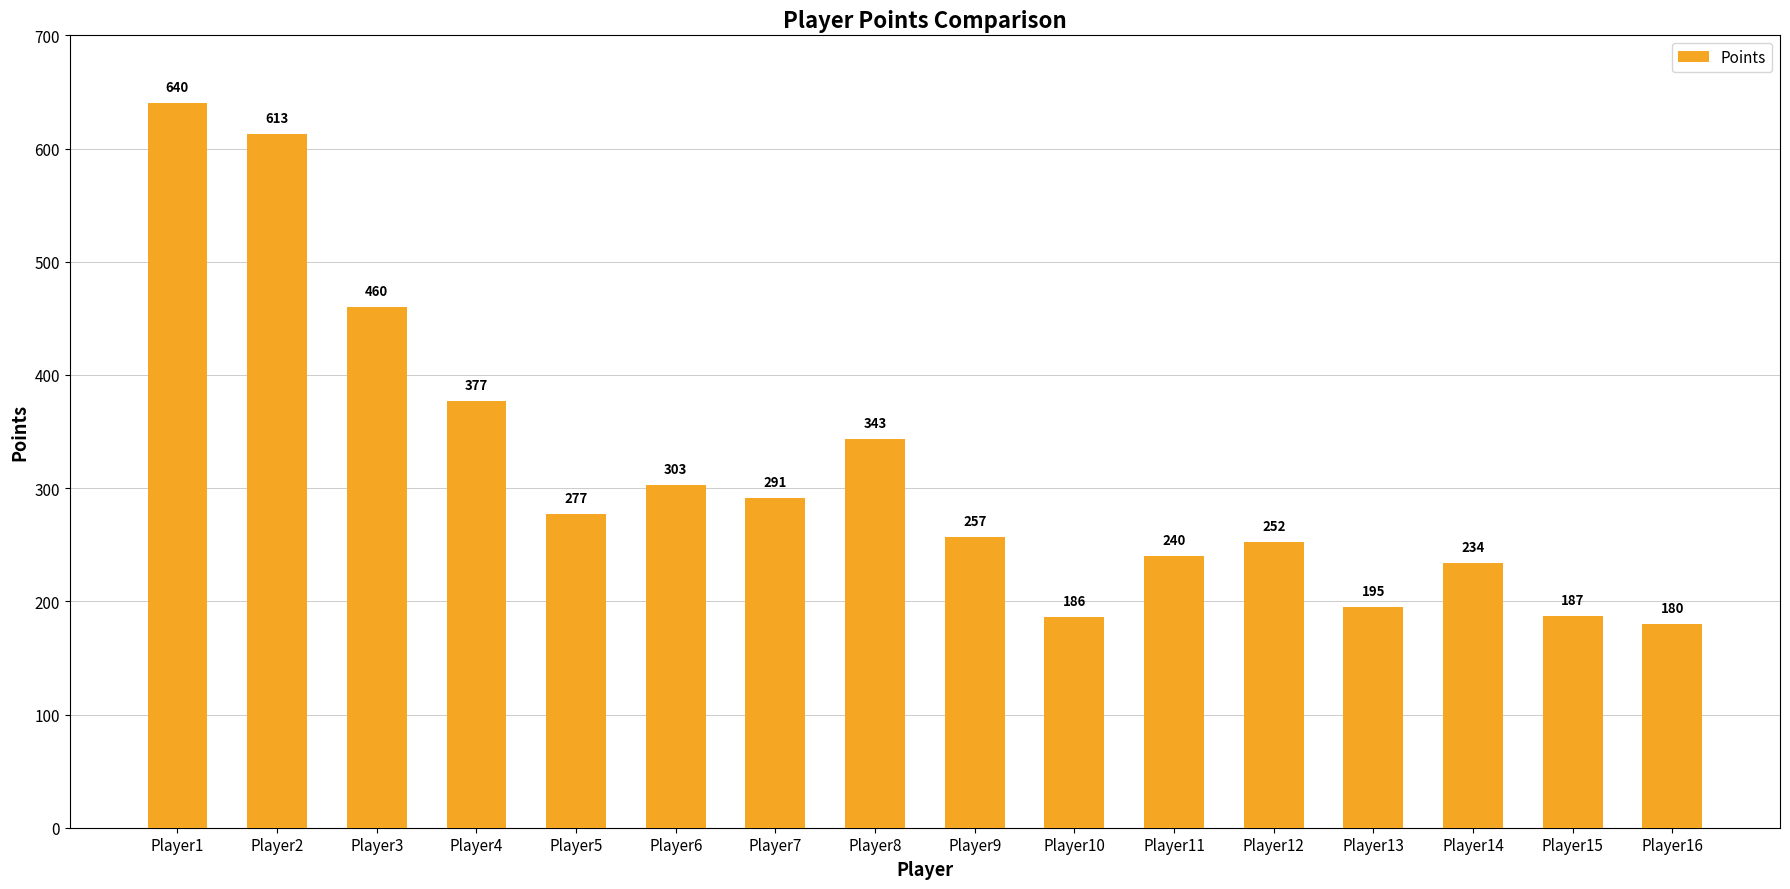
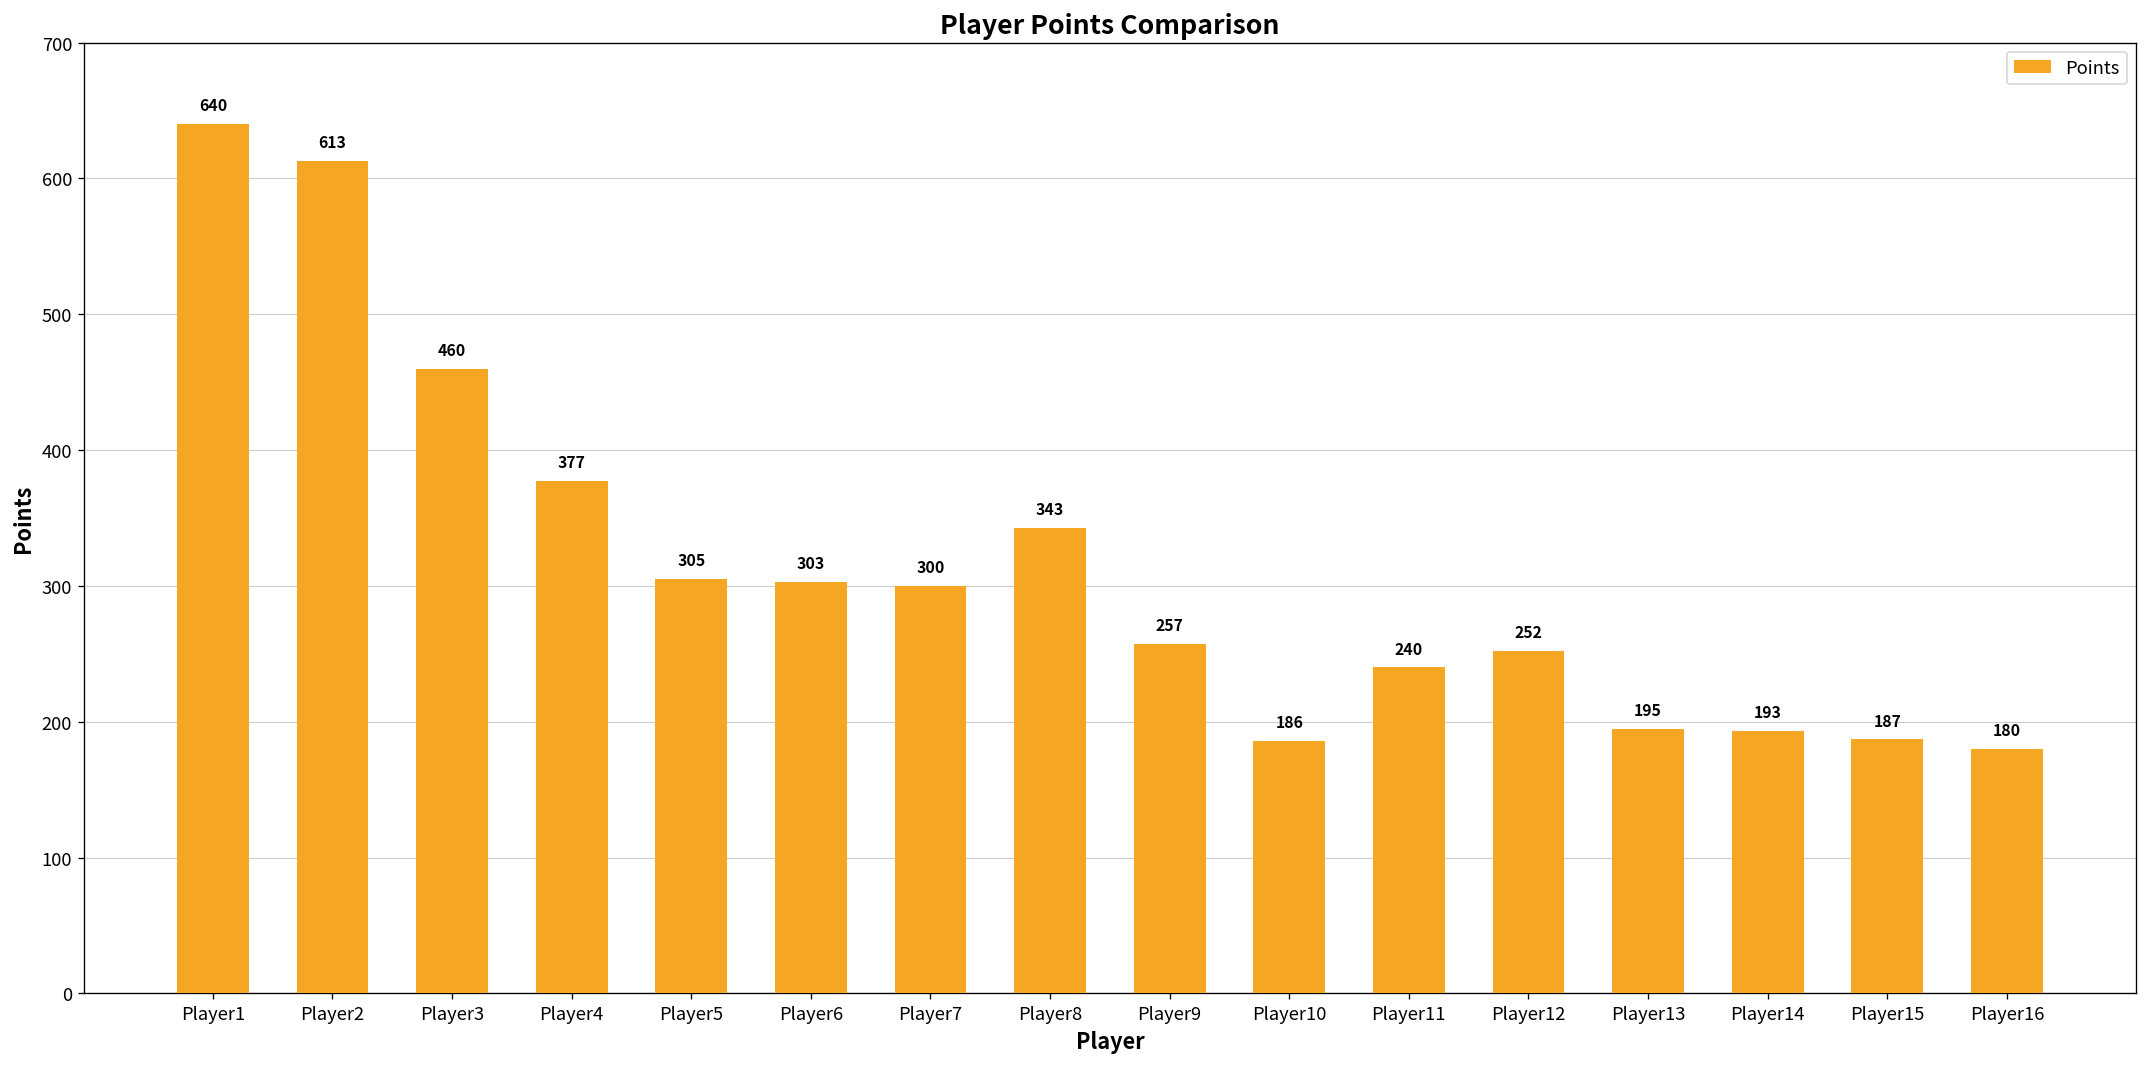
Player5: 277 -> 305
Player7: 291 -> 300
Player14: 234 -> 193
